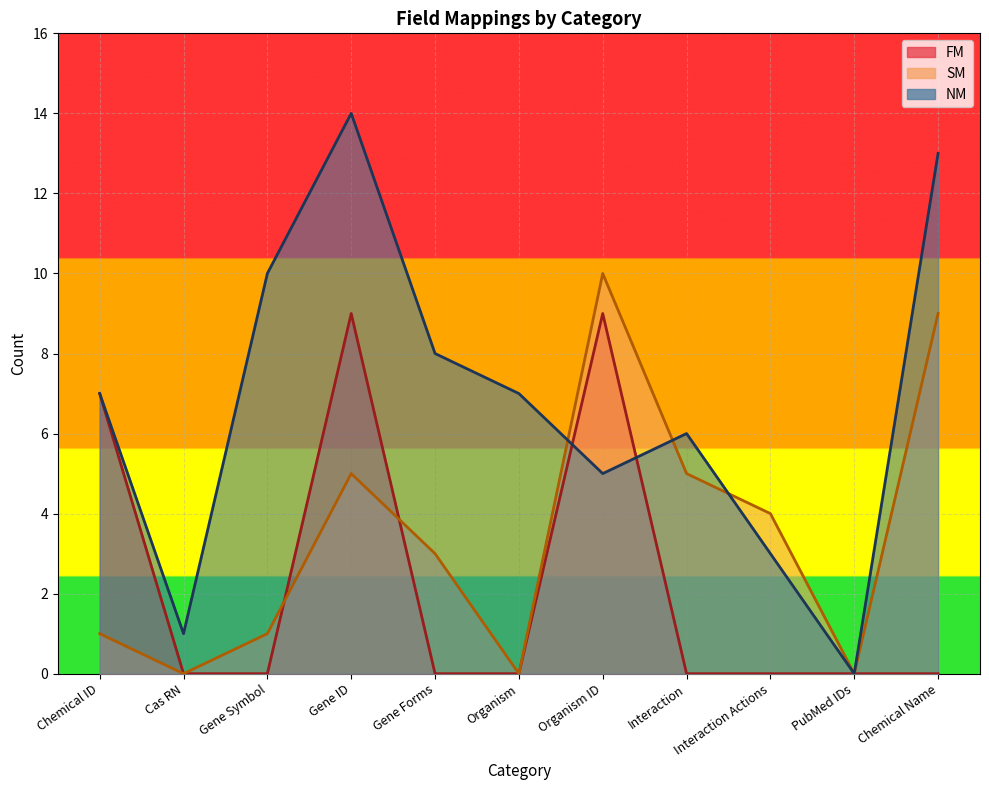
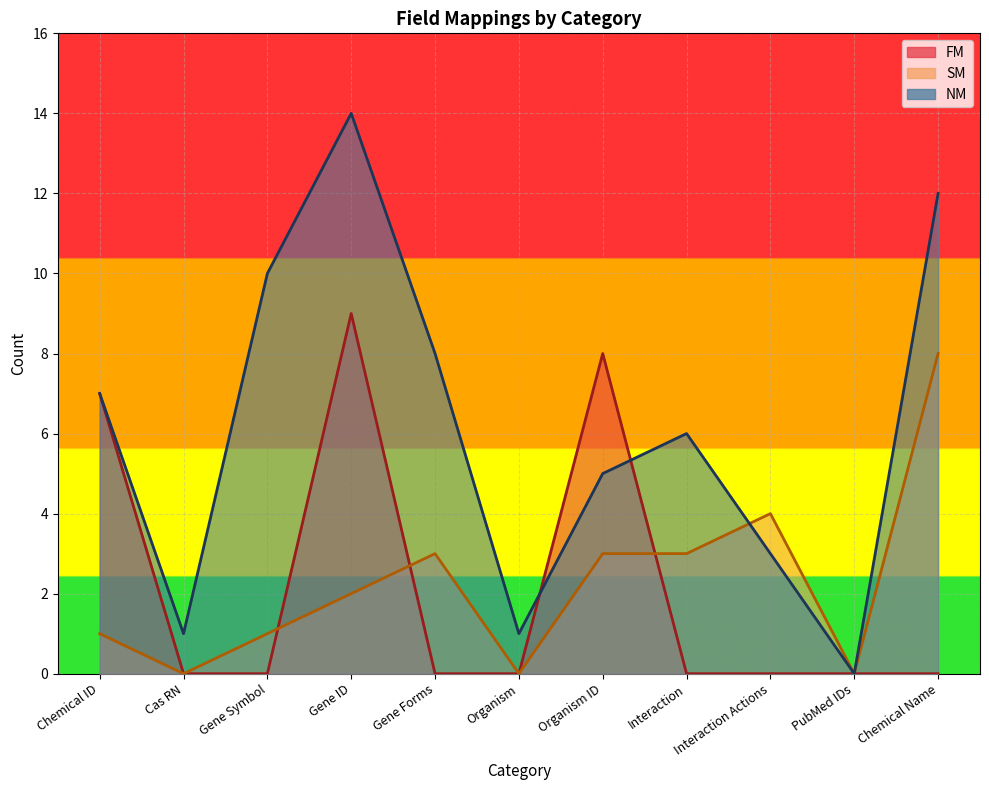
SM, Gene ID: 5 -> 2
NM, Organism: 7 -> 1
FM, Organism ID: 9 -> 8
SM, Organism ID: 10 -> 3
SM, Interaction: 5 -> 3
SM, Chemical Name: 9 -> 8
NM, Chemical Name: 13 -> 12
